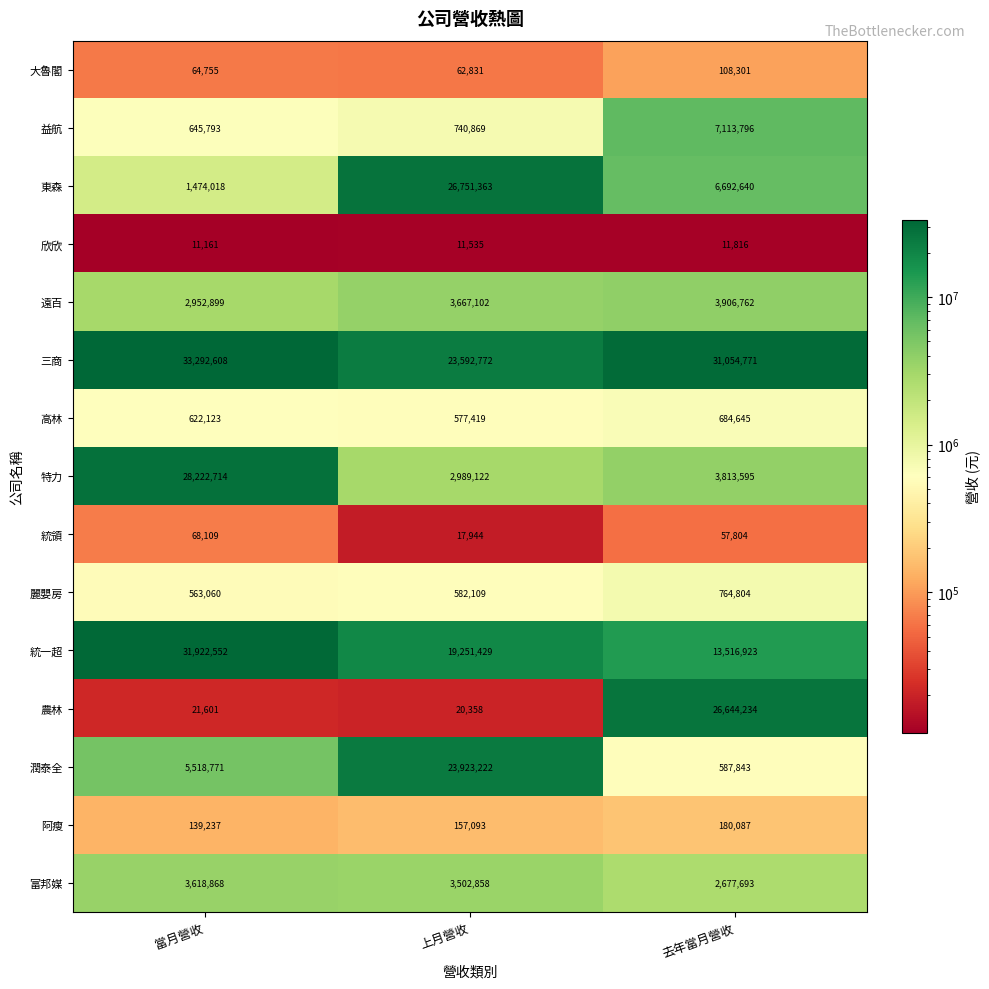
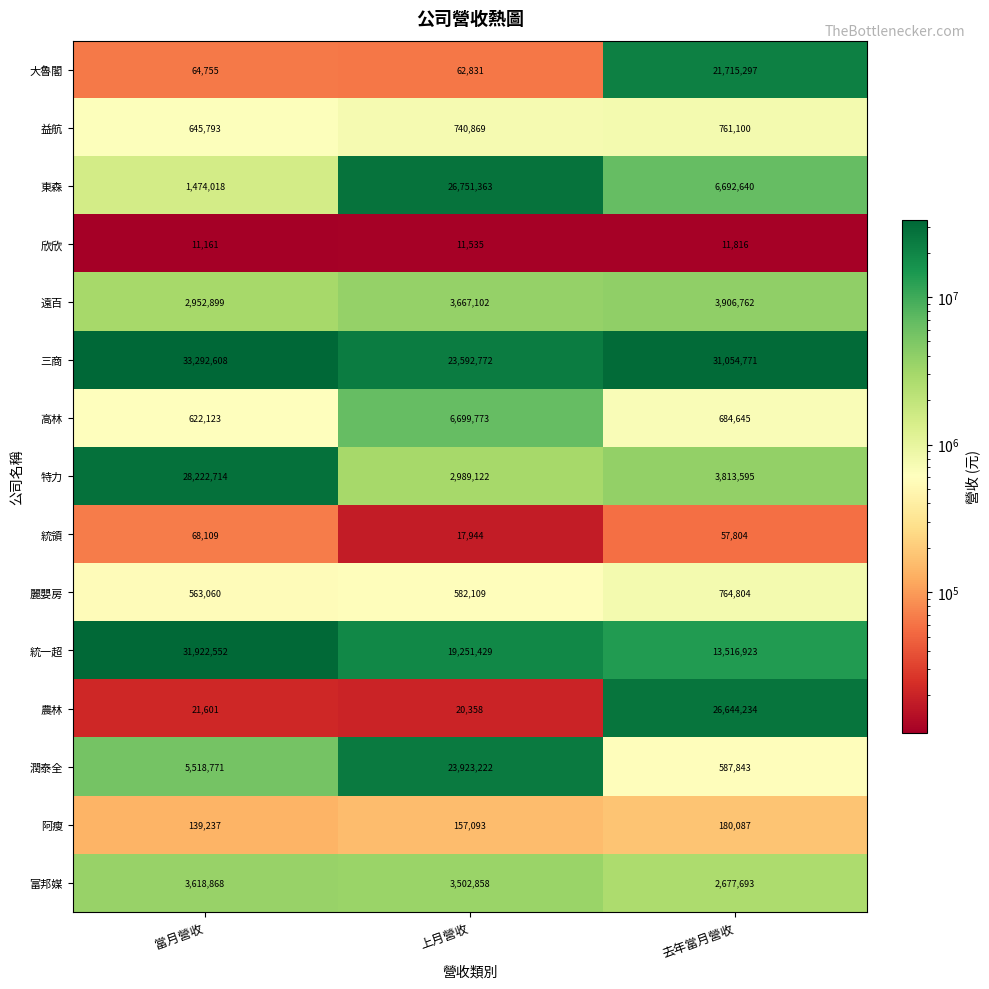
大魯閣, 去年當月營收: 108,301 -> 21,715,297
益航, 去年當月營收: 7,113,796 -> 761,100
高林, 上月營收: 577,419 -> 6,699,773
